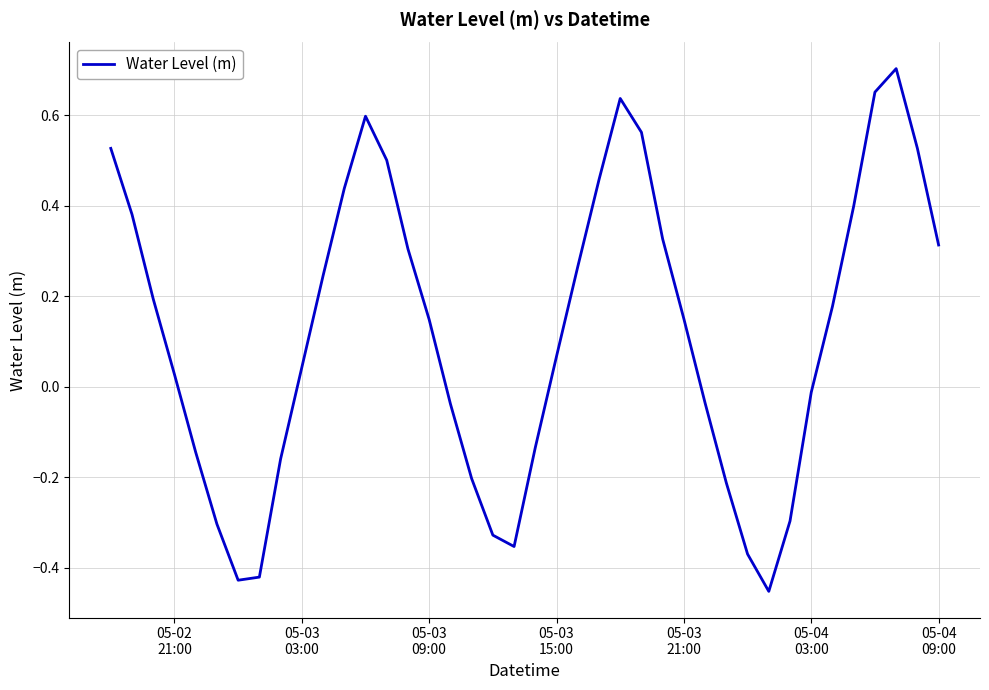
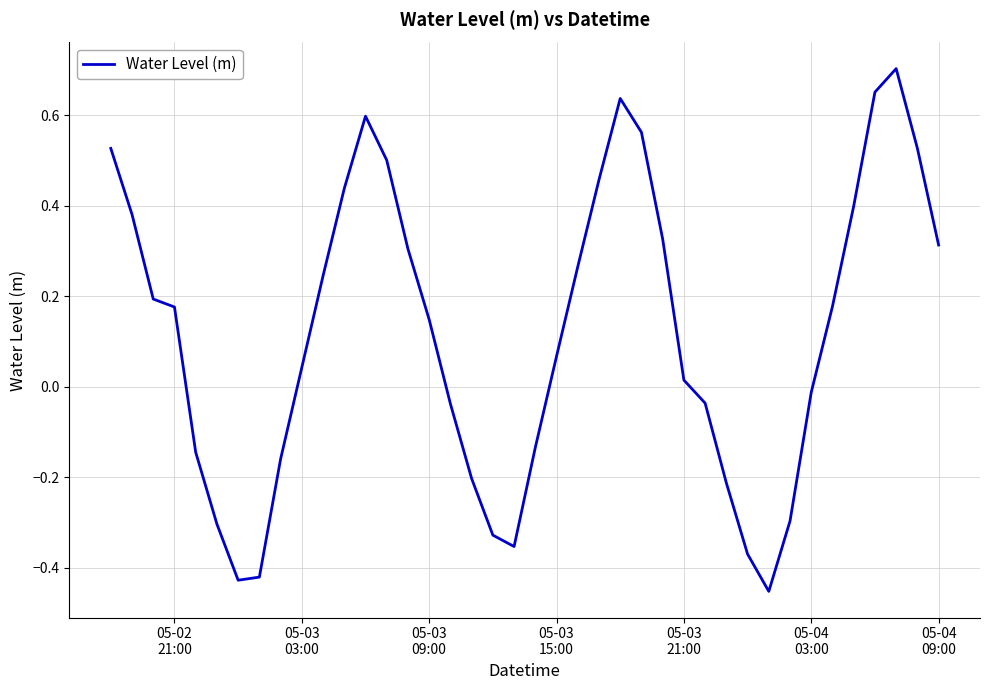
05-02 21:00: 0.03 -> 0.18
05-03 21:00: 0.15 -> 0.01
